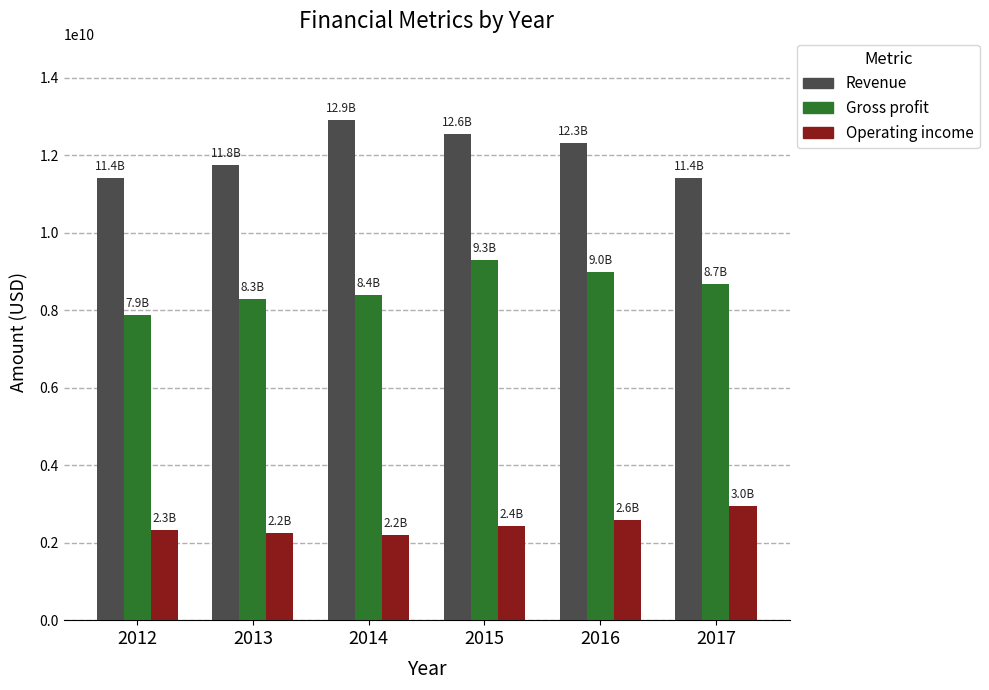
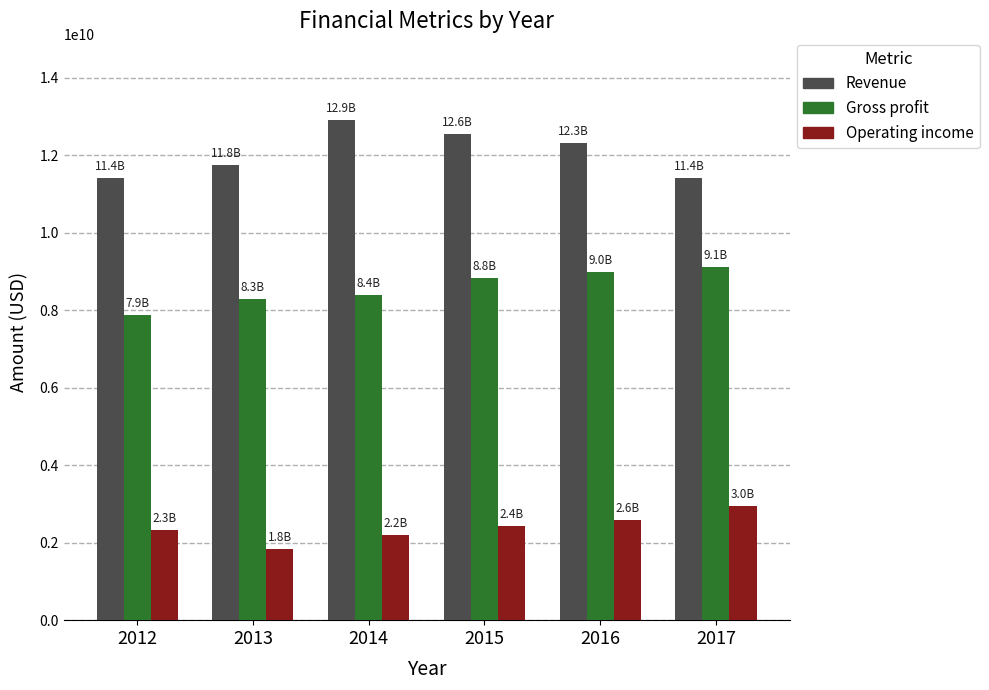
Operating income, 2013: 2.2B -> 1.8B
Gross profit, 2015: 9.3B -> 8.8B
Gross profit, 2017: 8.7B -> 9.1B
